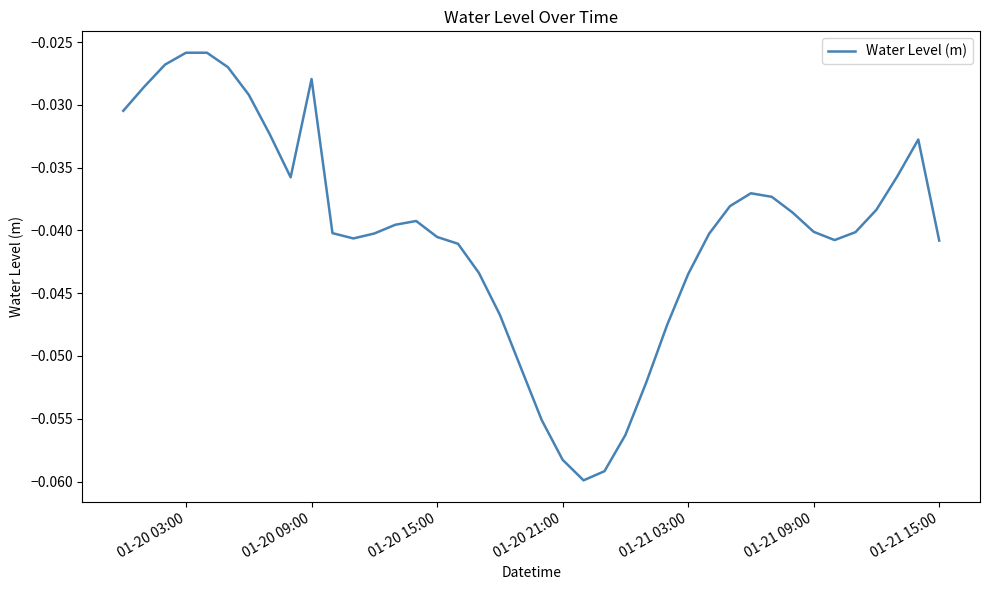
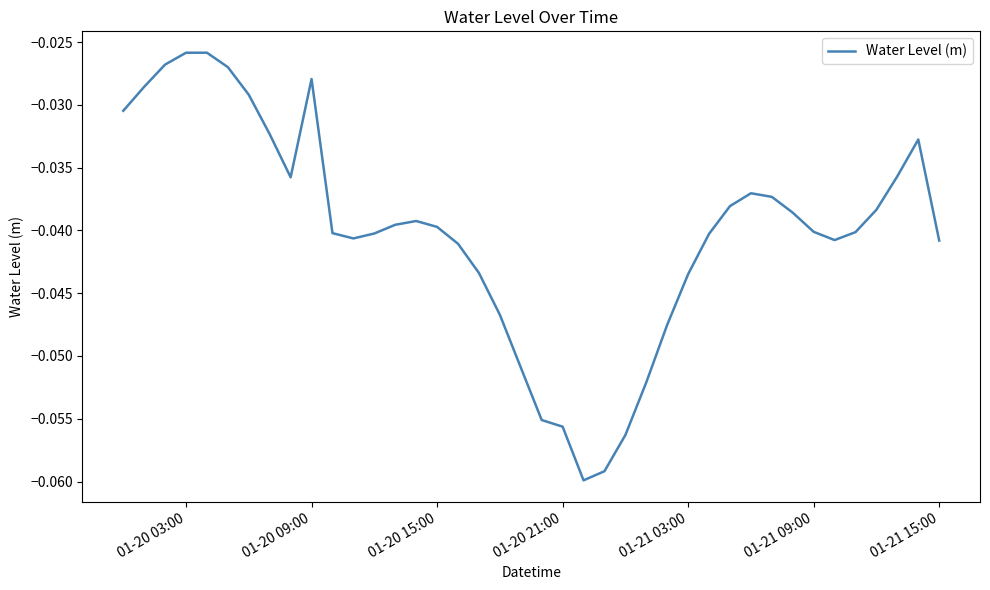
01-20 15:00: -0.0405 -> -0.0397
01-20 21:00: -0.0583 -> -0.0556
